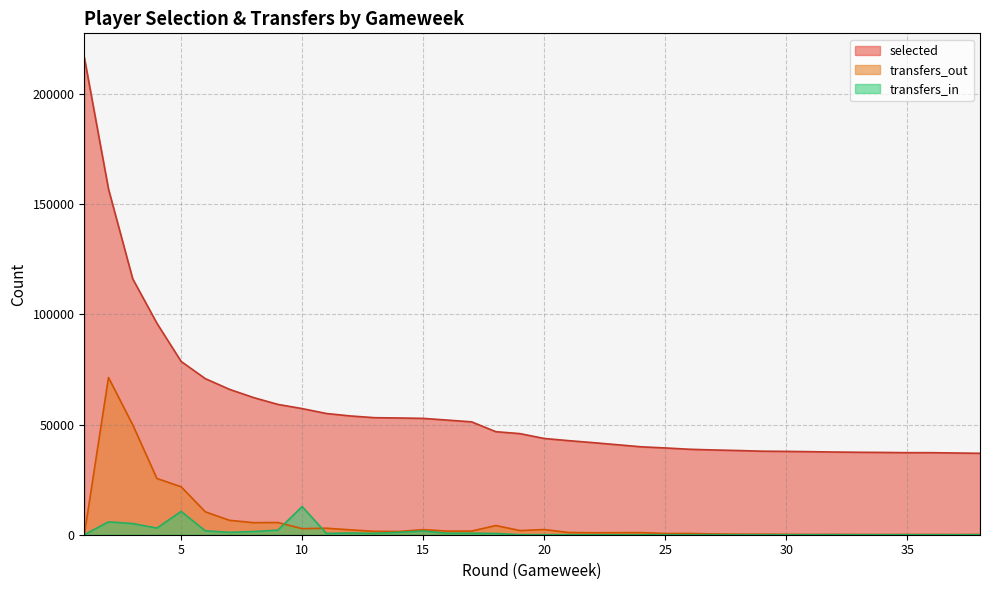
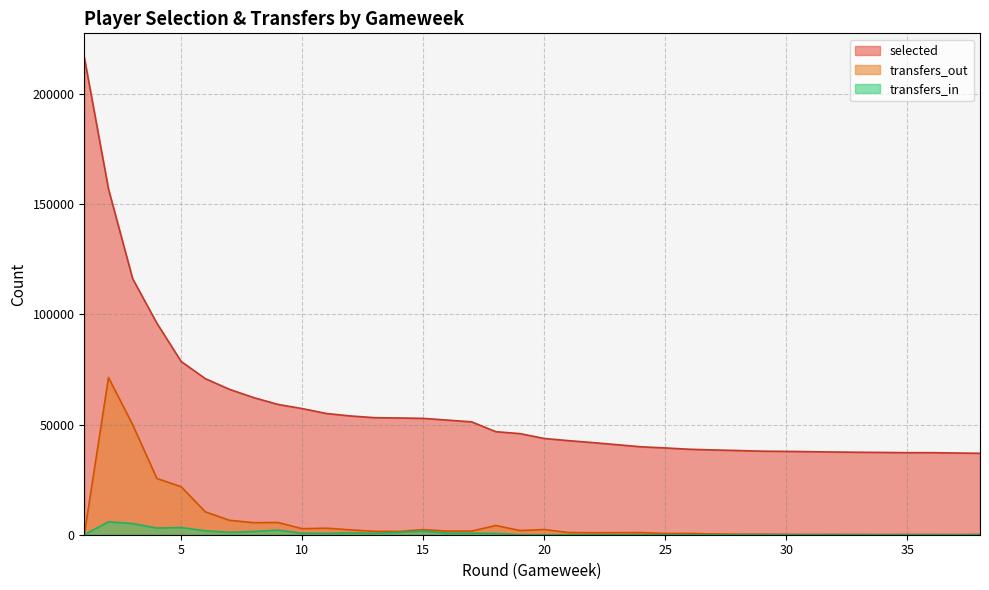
transfers_in, 5: 11000 -> 3000
transfers_in, 10: 13000 -> 1000
